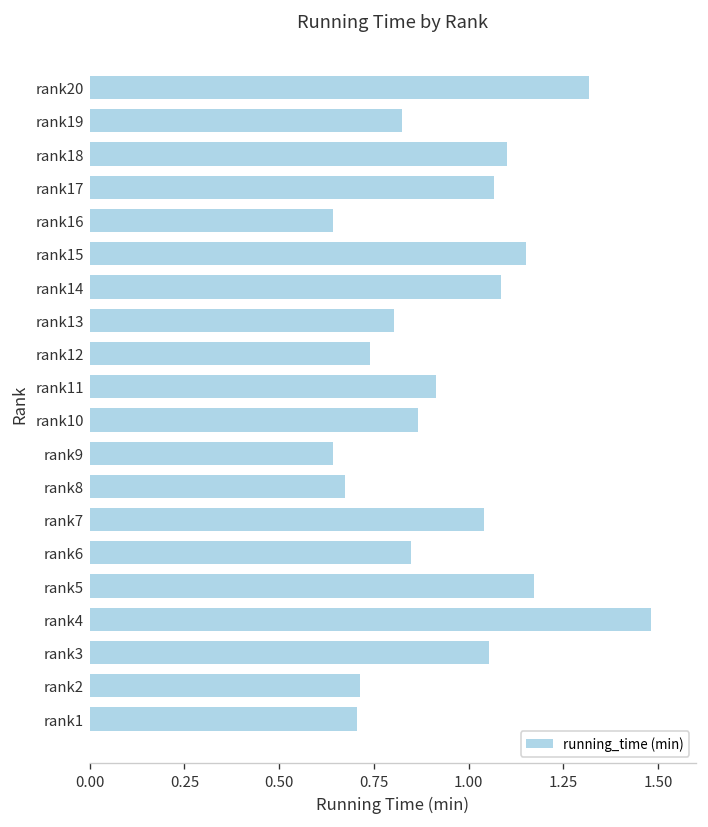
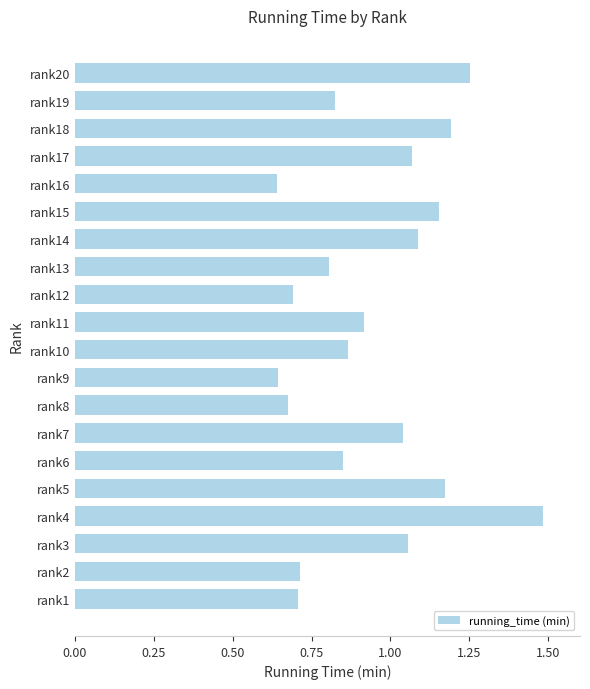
rank20: 1.32 -> 1.25
rank18: 1.10 -> 1.19
rank12: 0.74 -> 0.69
